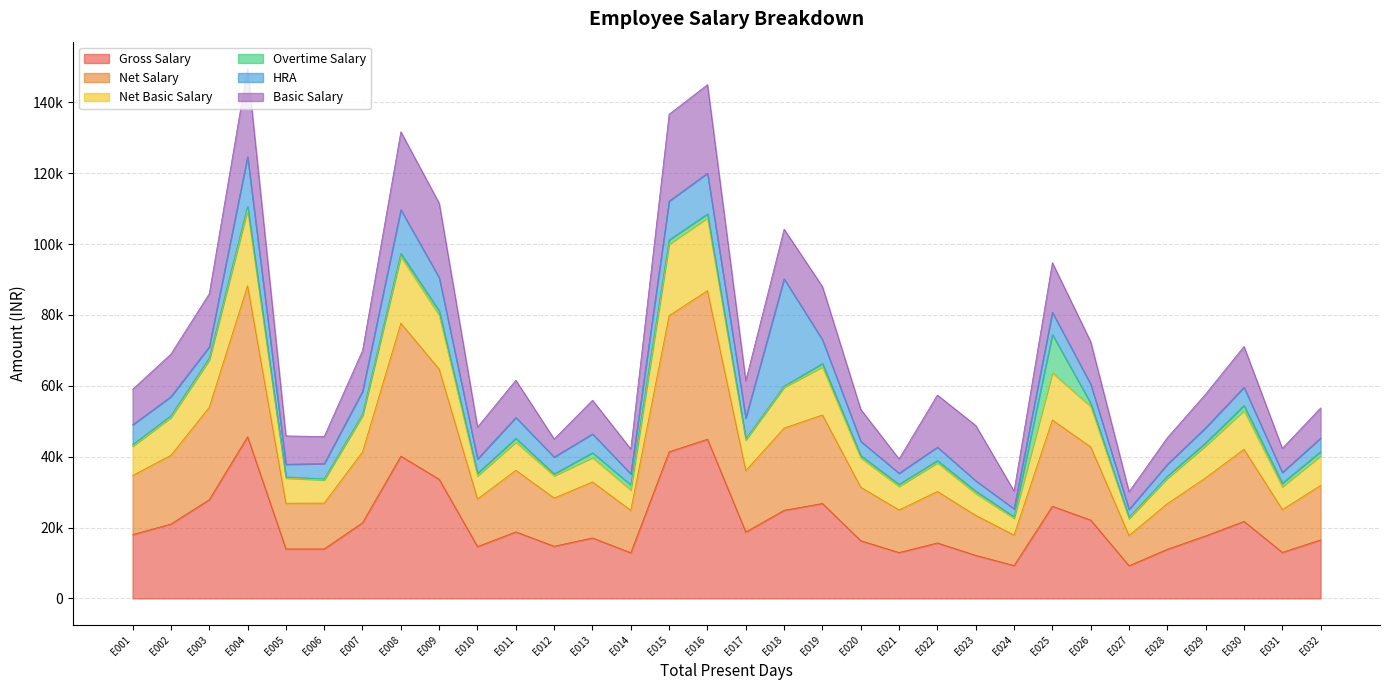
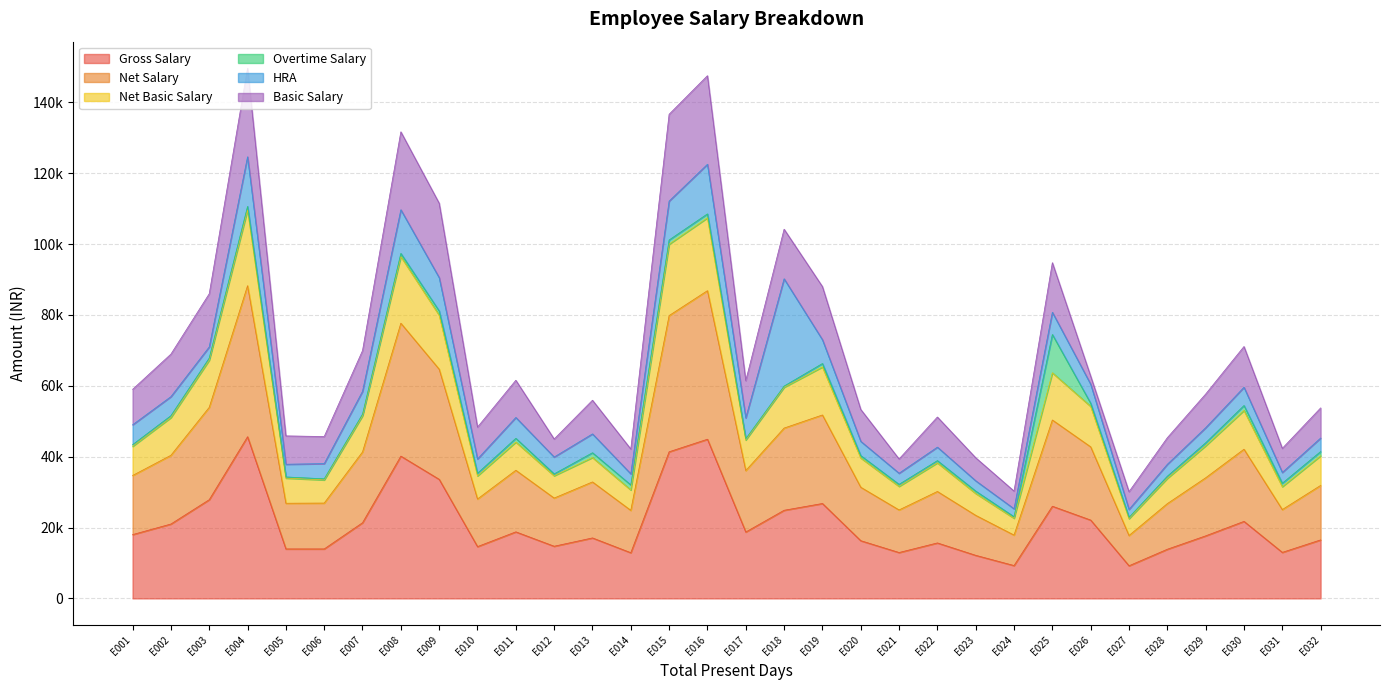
HRA, E016: 11000 -> 14000
Basic Salary, E022: 15000 -> 9000
Basic Salary, E023: 16000 -> 7000
Basic Salary, E026: 12000 -> 2000
